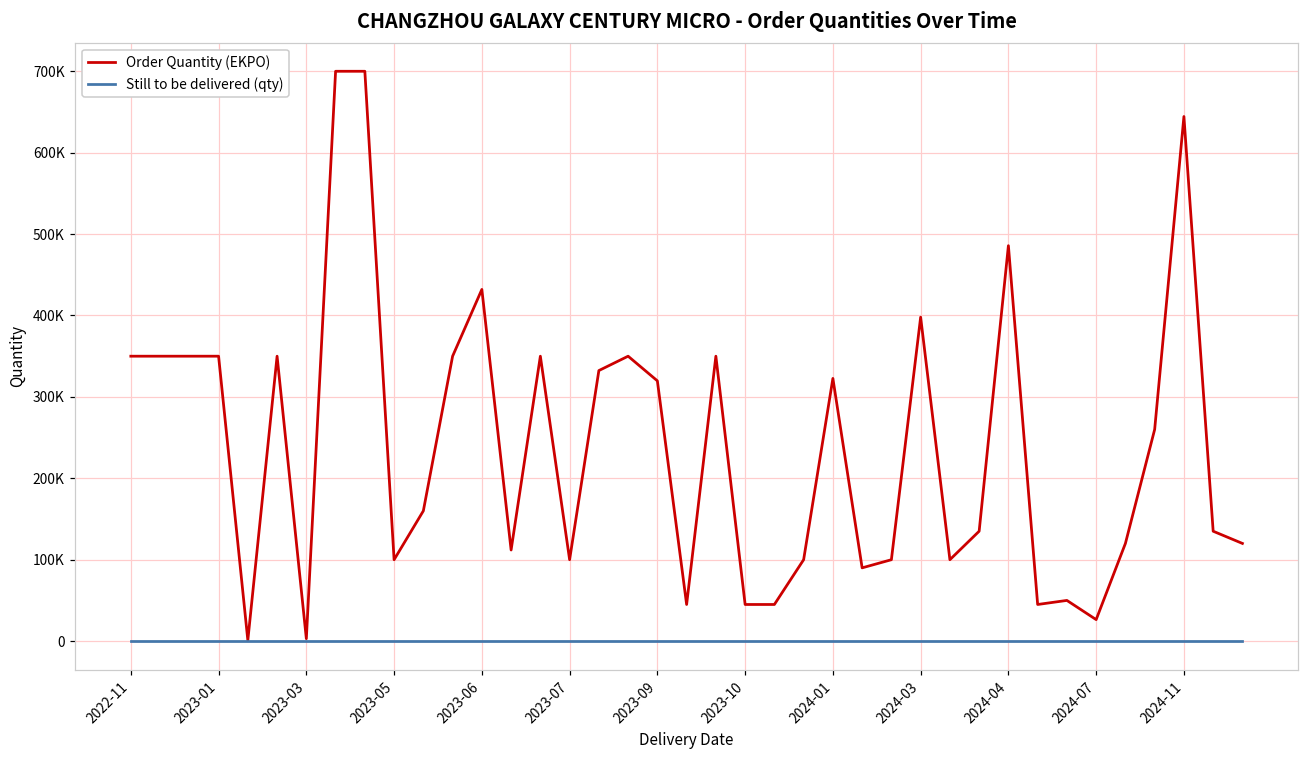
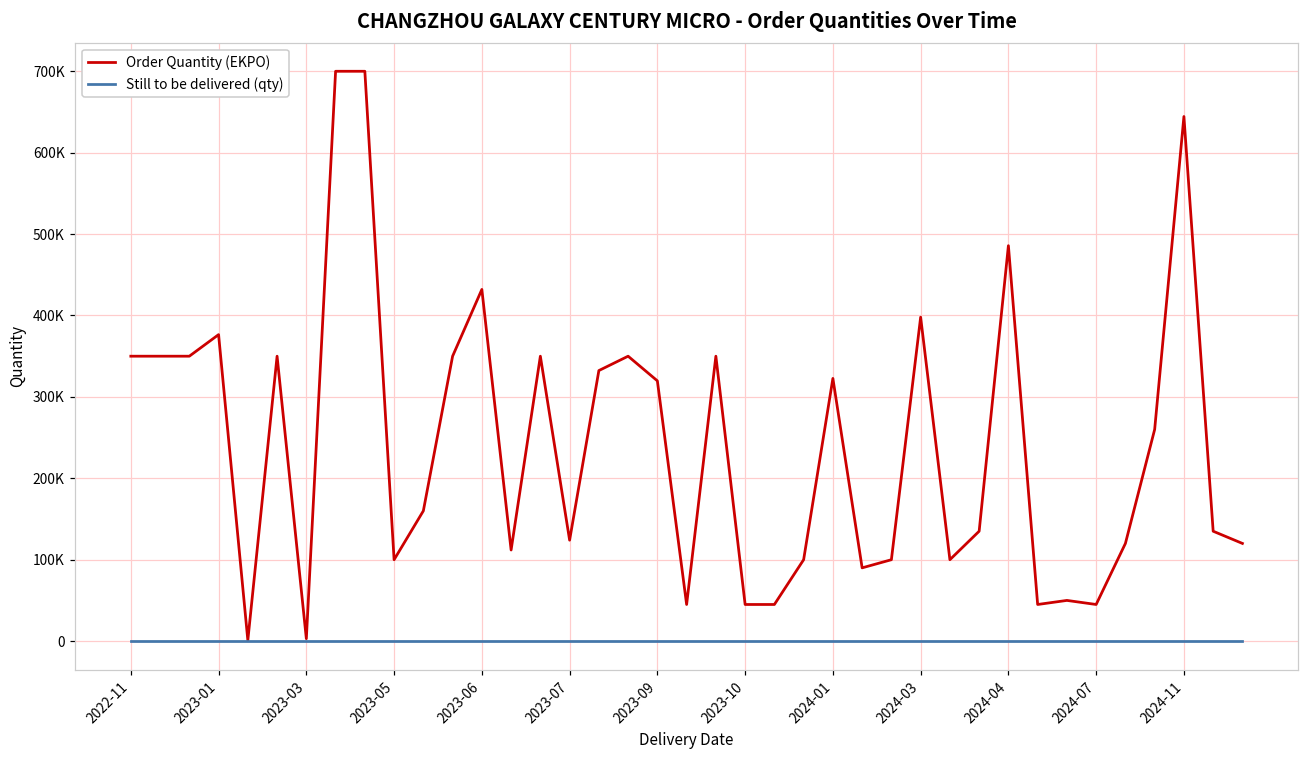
Order Quantity (EKPO), 2023-01: 350000 -> 380000
Order Quantity (EKPO), 2023-07: 100000 -> 120000
Order Quantity (EKPO), 2024-07: 30000 -> 50000
